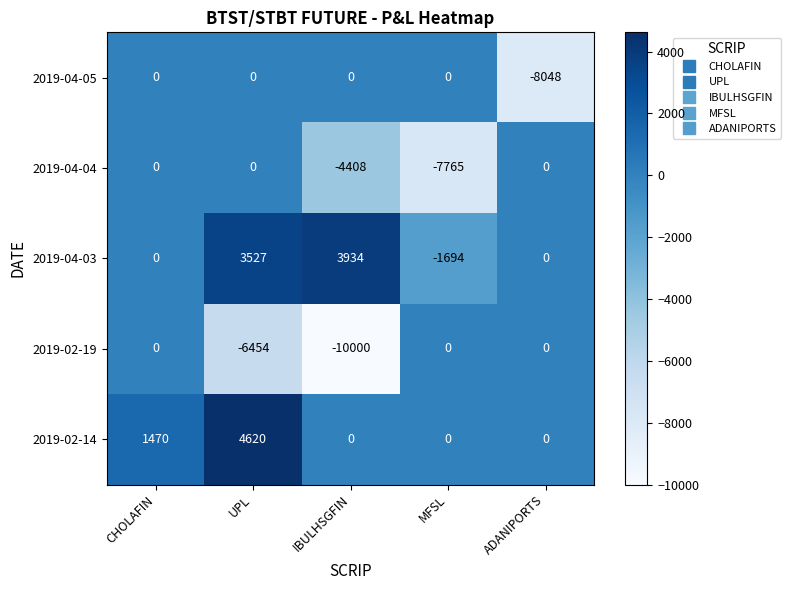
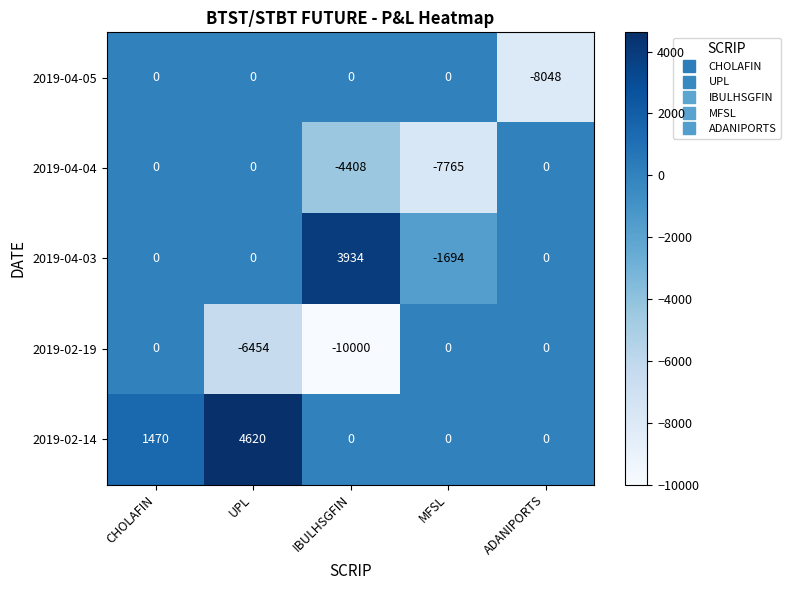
2019-04-03, UPL: 3527 -> 0
